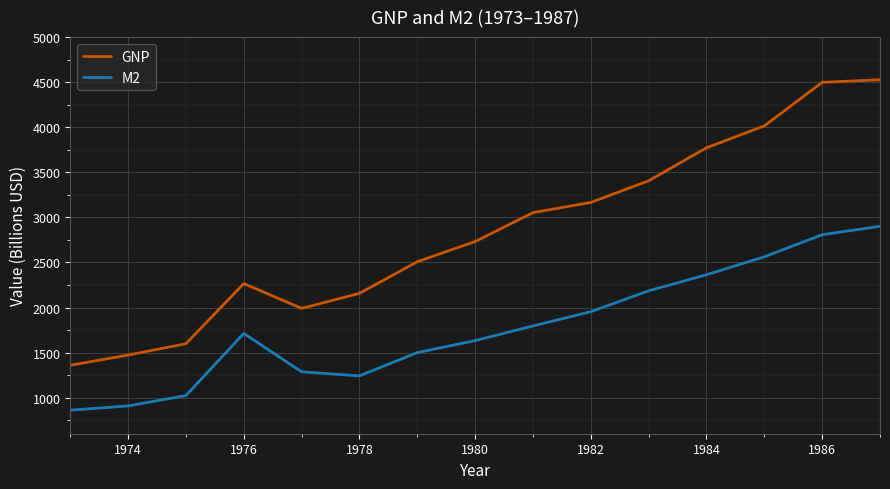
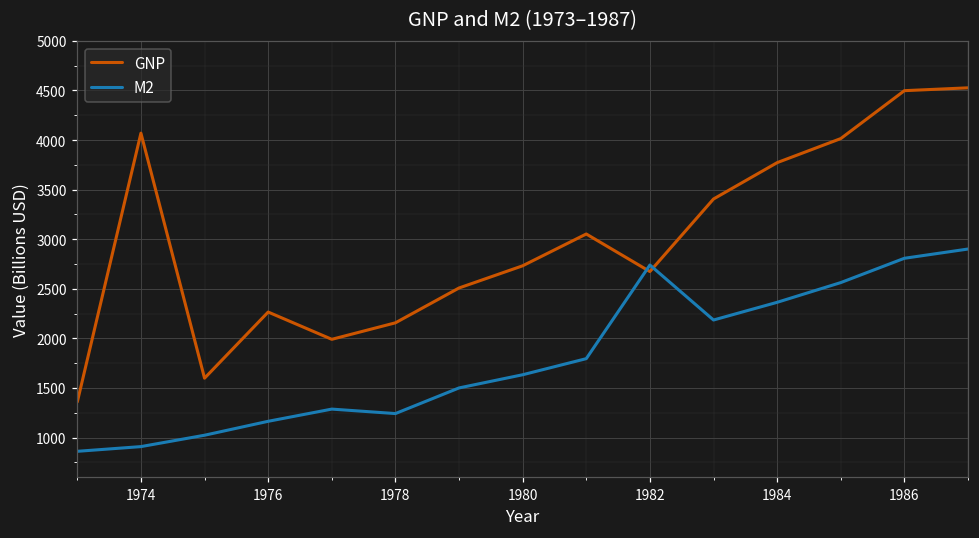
GNP, 1974: 1500 -> 4100
M2, 1976: 1700 -> 1200
GNP, 1982: 3200 -> 2700
M2, 1982: 2000 -> 2700
